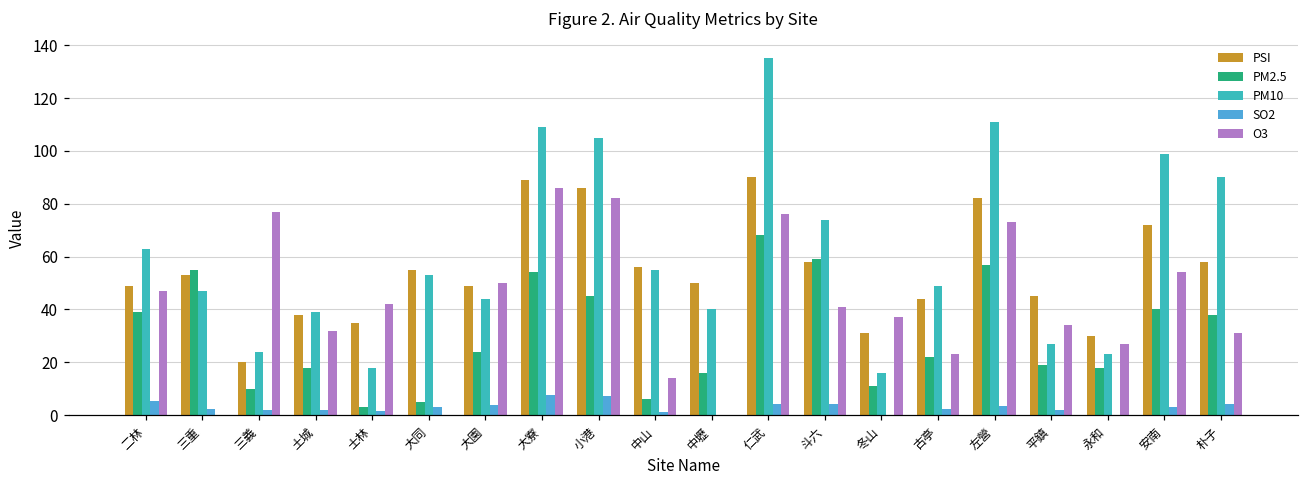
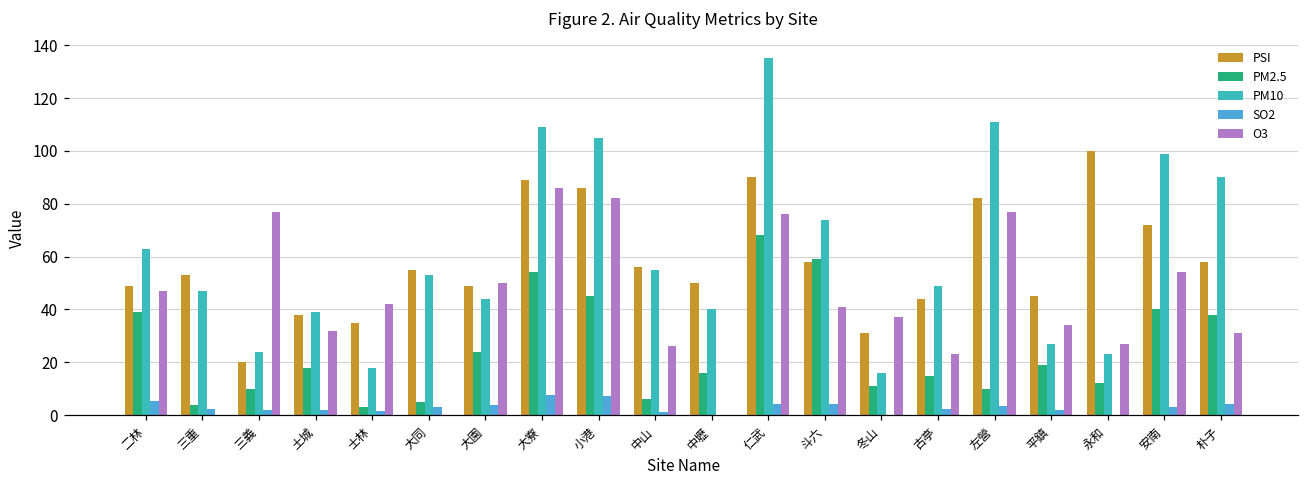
PM2.5, 三重: 55 -> 4
O3, 中山: 14 -> 26
PM2.5, 古亭: 22 -> 15
PM2.5, 左營: 57 -> 10
O3, 左營: 73 -> 77
PSI, 永和: 30 -> 100
PM2.5, 永和: 18 -> 12
